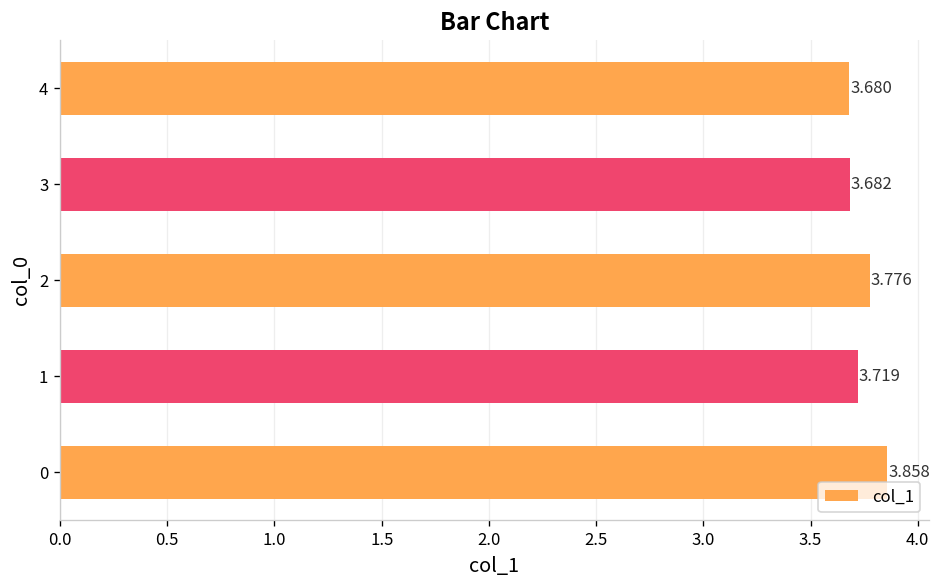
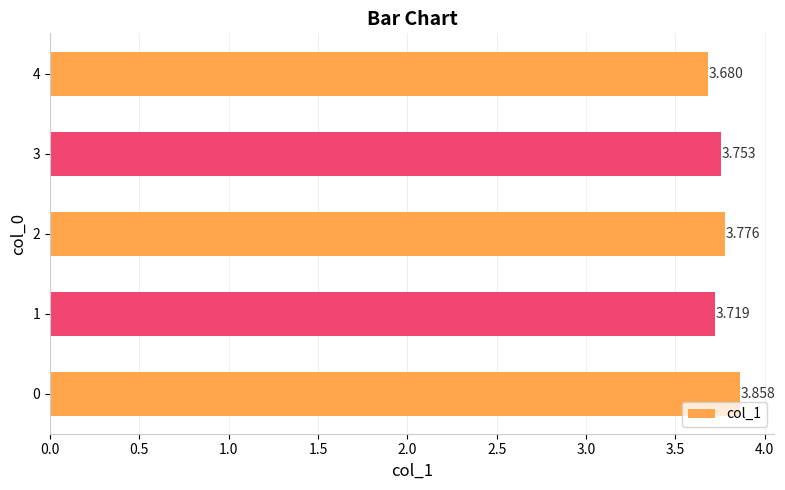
3: 3.682 -> 3.753
